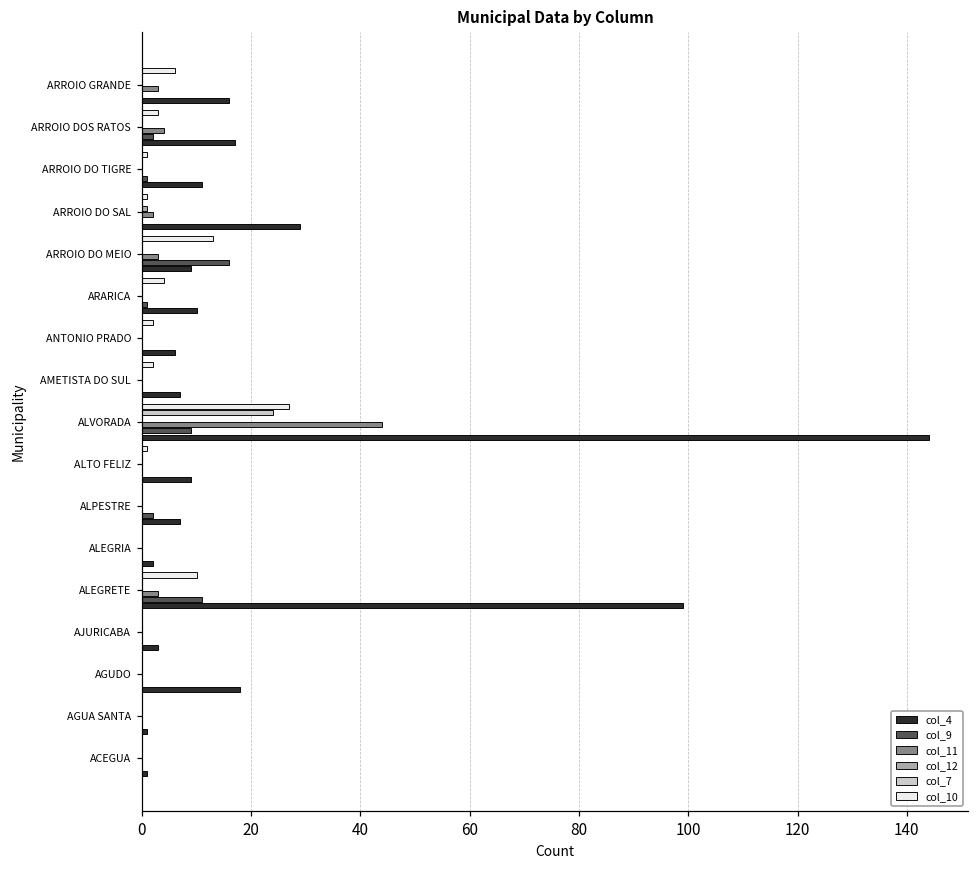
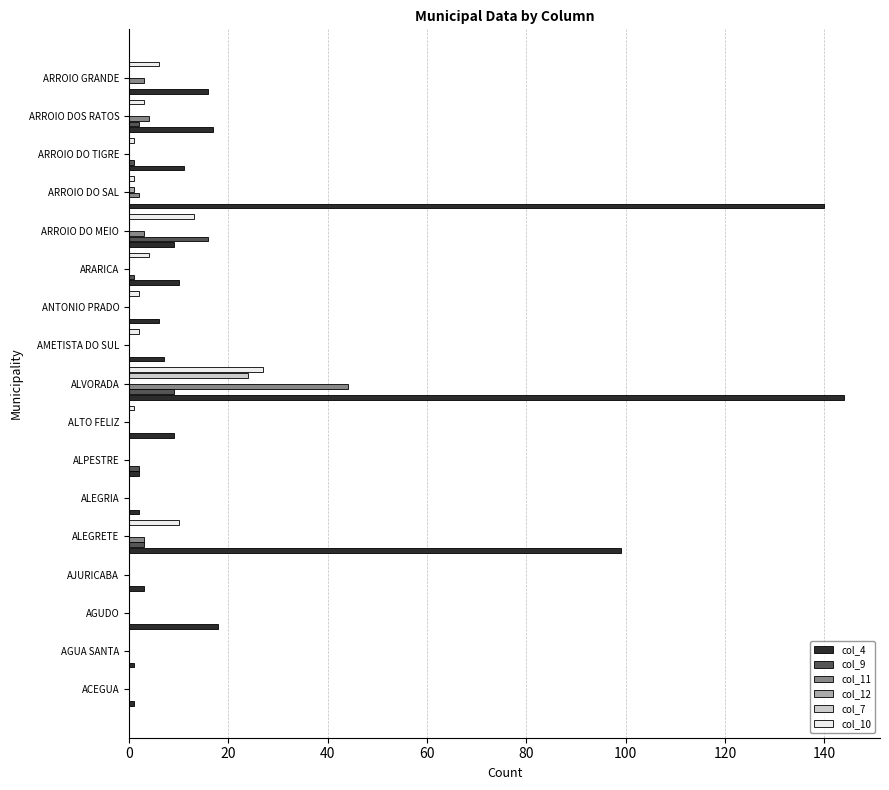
col_4, ARROIO DO SAL: 29 -> 140
col_4, ALPESTRE: 7 -> 2
col_9, ALEGRETE: 11 -> 3
